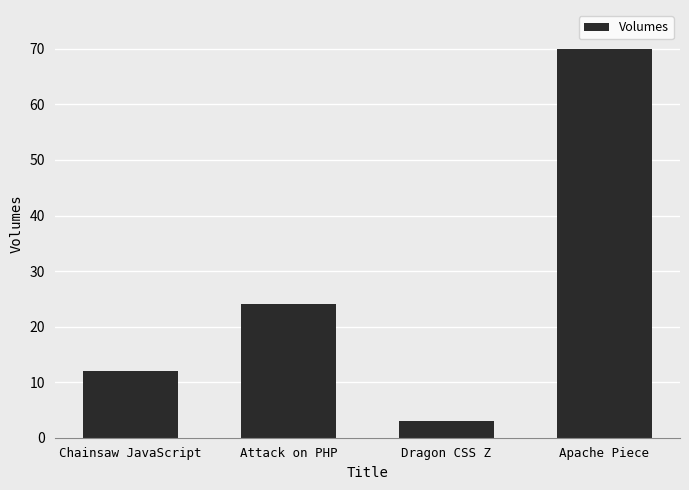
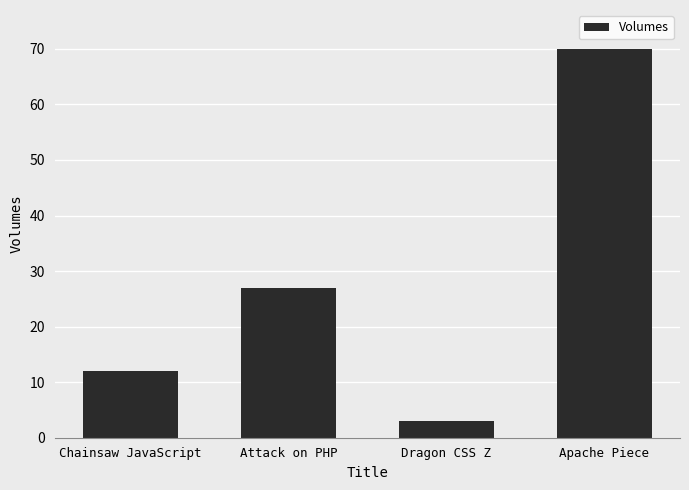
Attack on PHP: 24 -> 27
